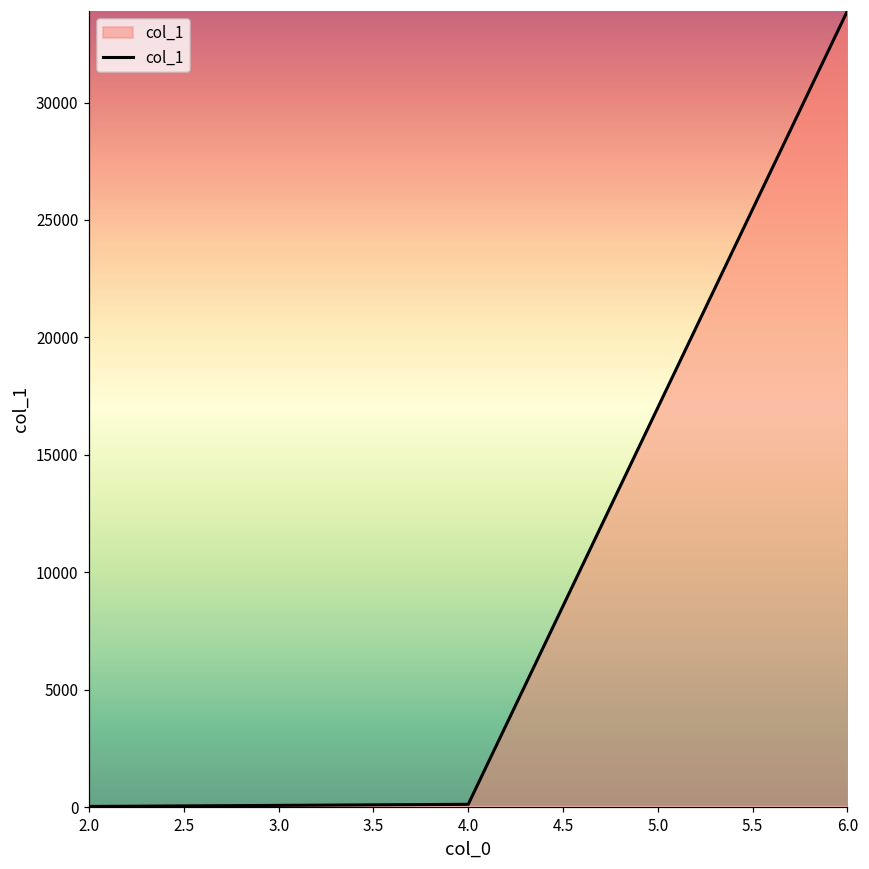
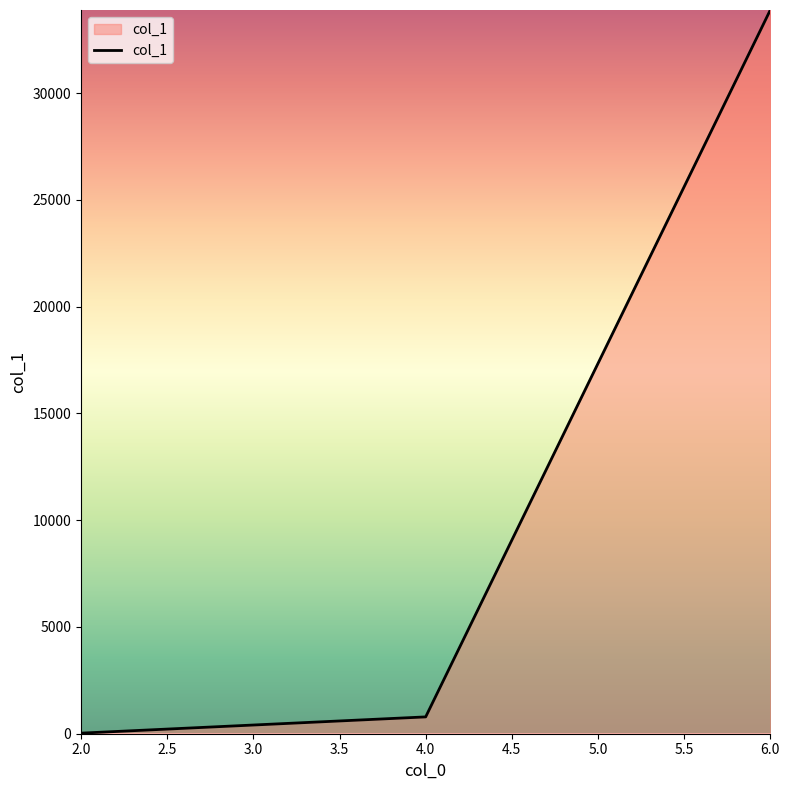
4.0: 100 -> 800
